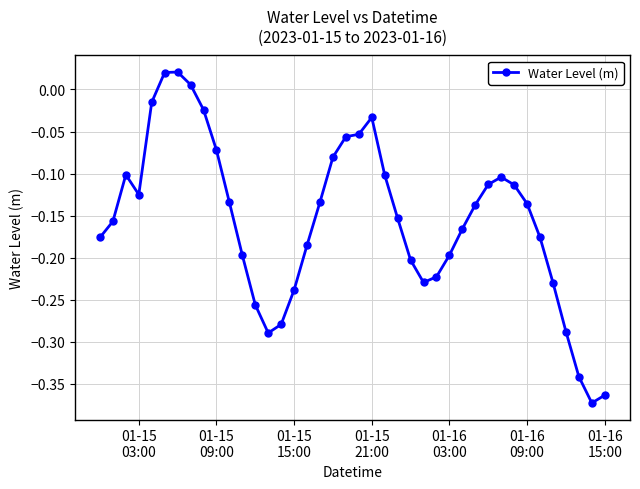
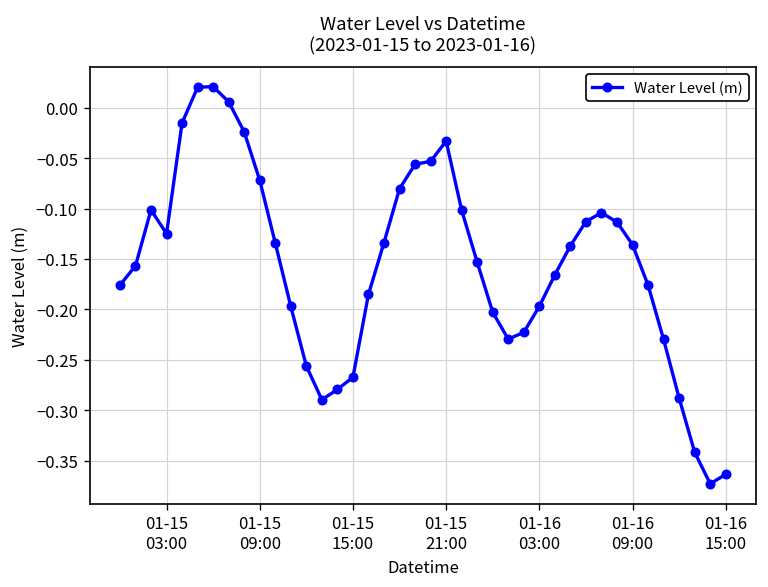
01-15 15:00: -0.24 -> -0.27
